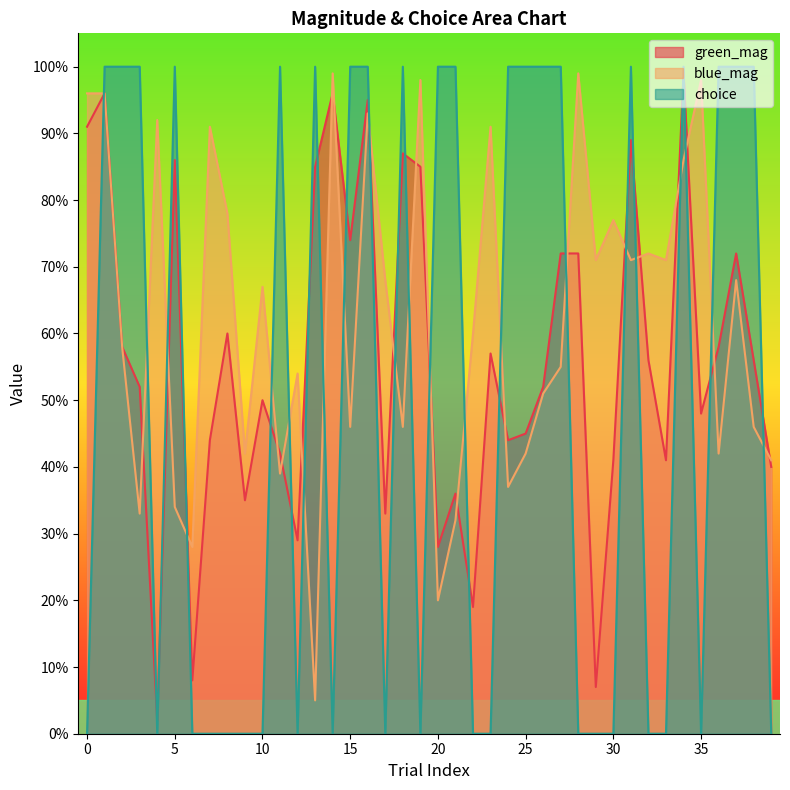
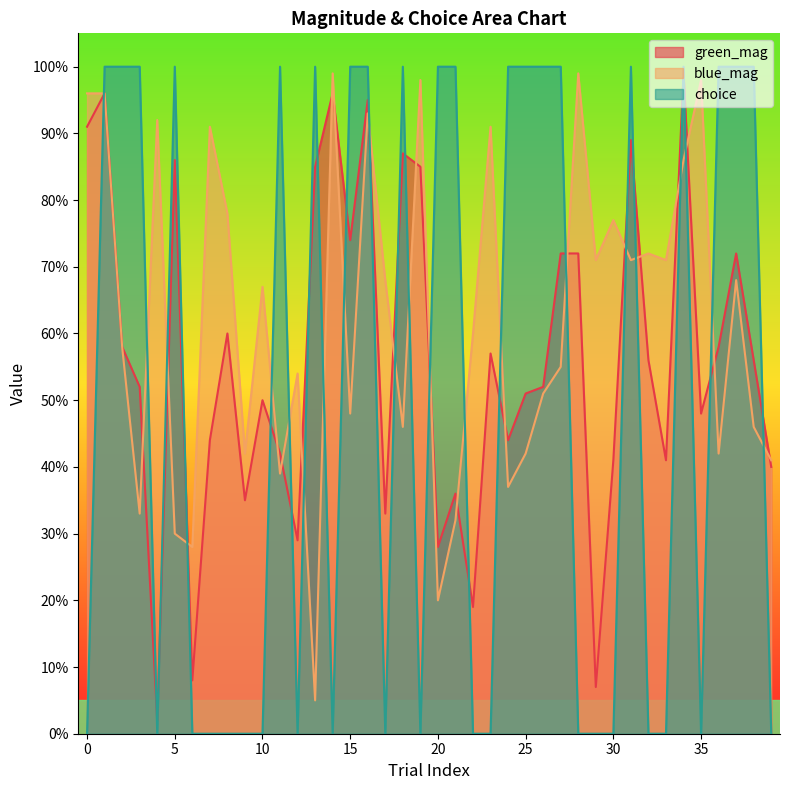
blue_mag, 5: 34% -> 30%
blue_mag, 15: 46% -> 48%
green_mag, 25: 45% -> 51%
